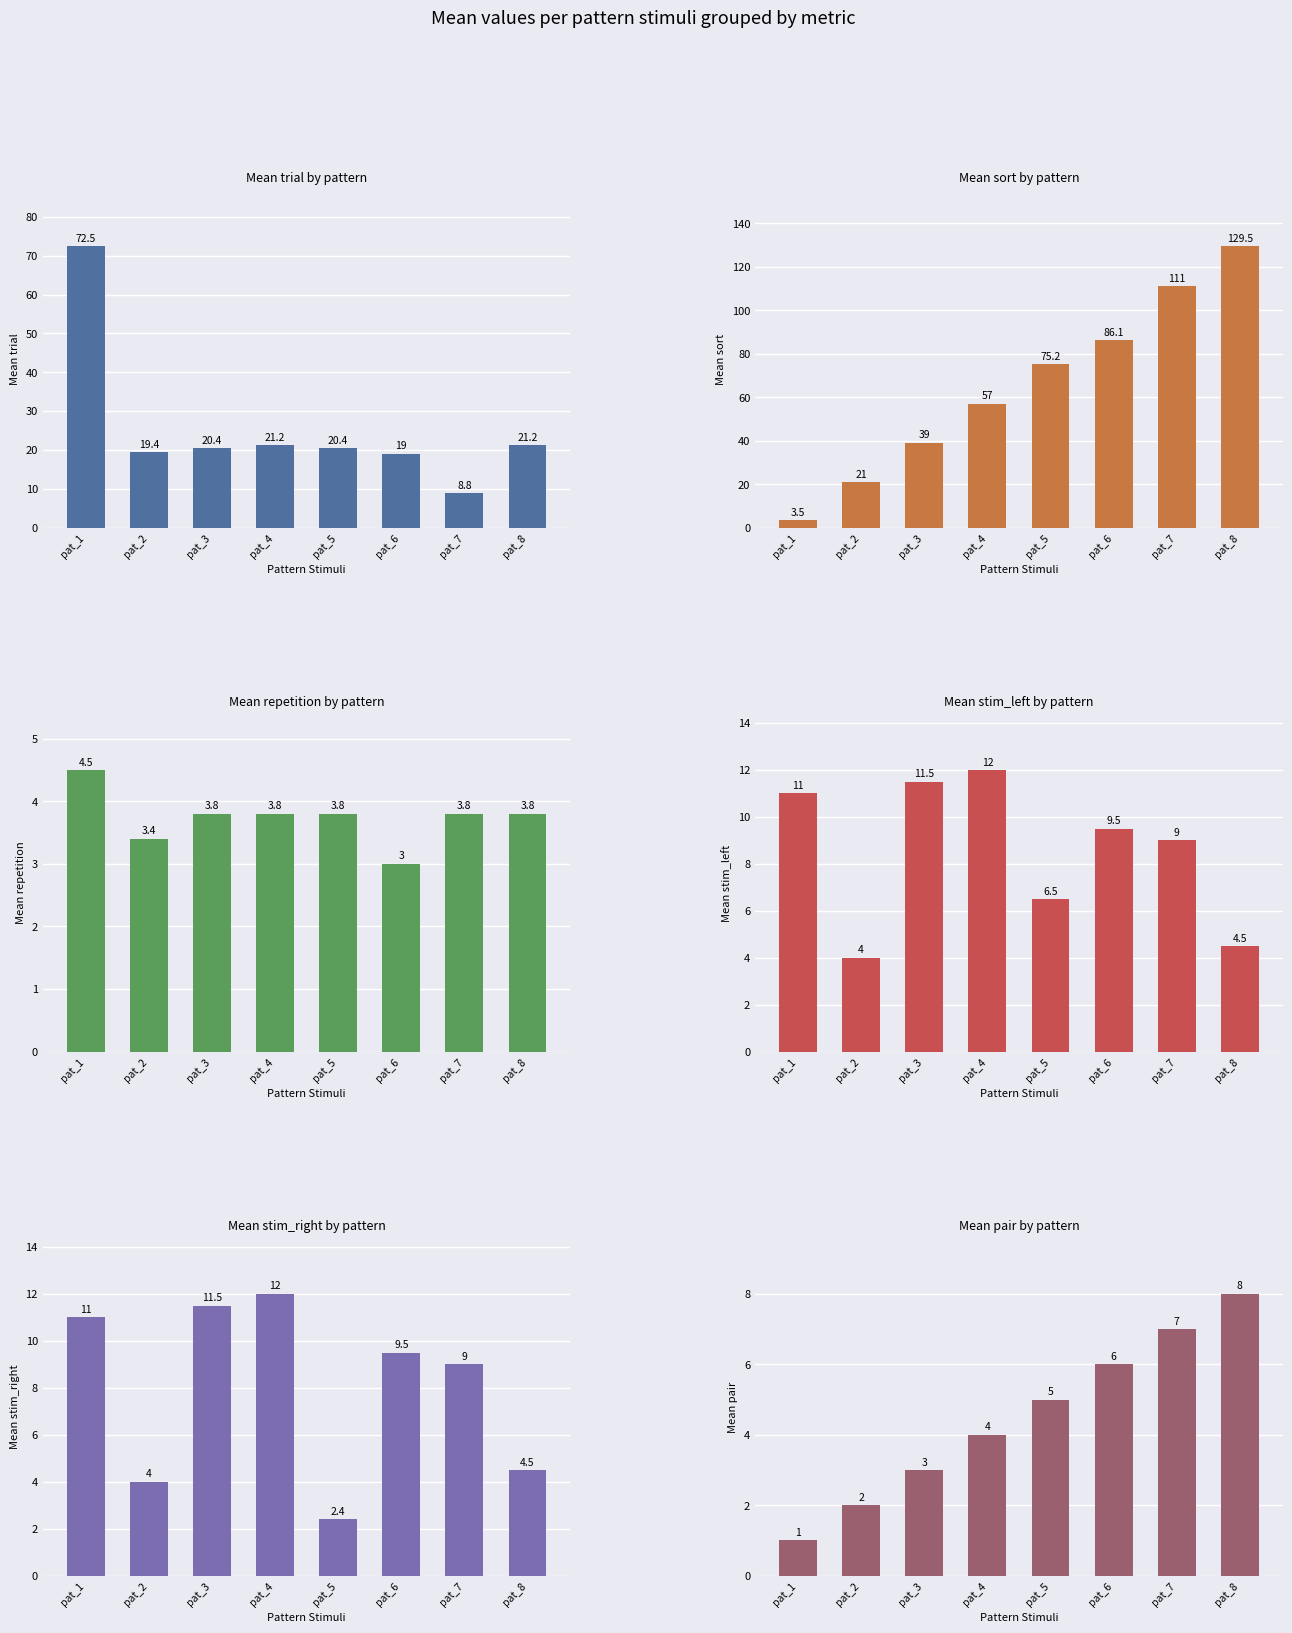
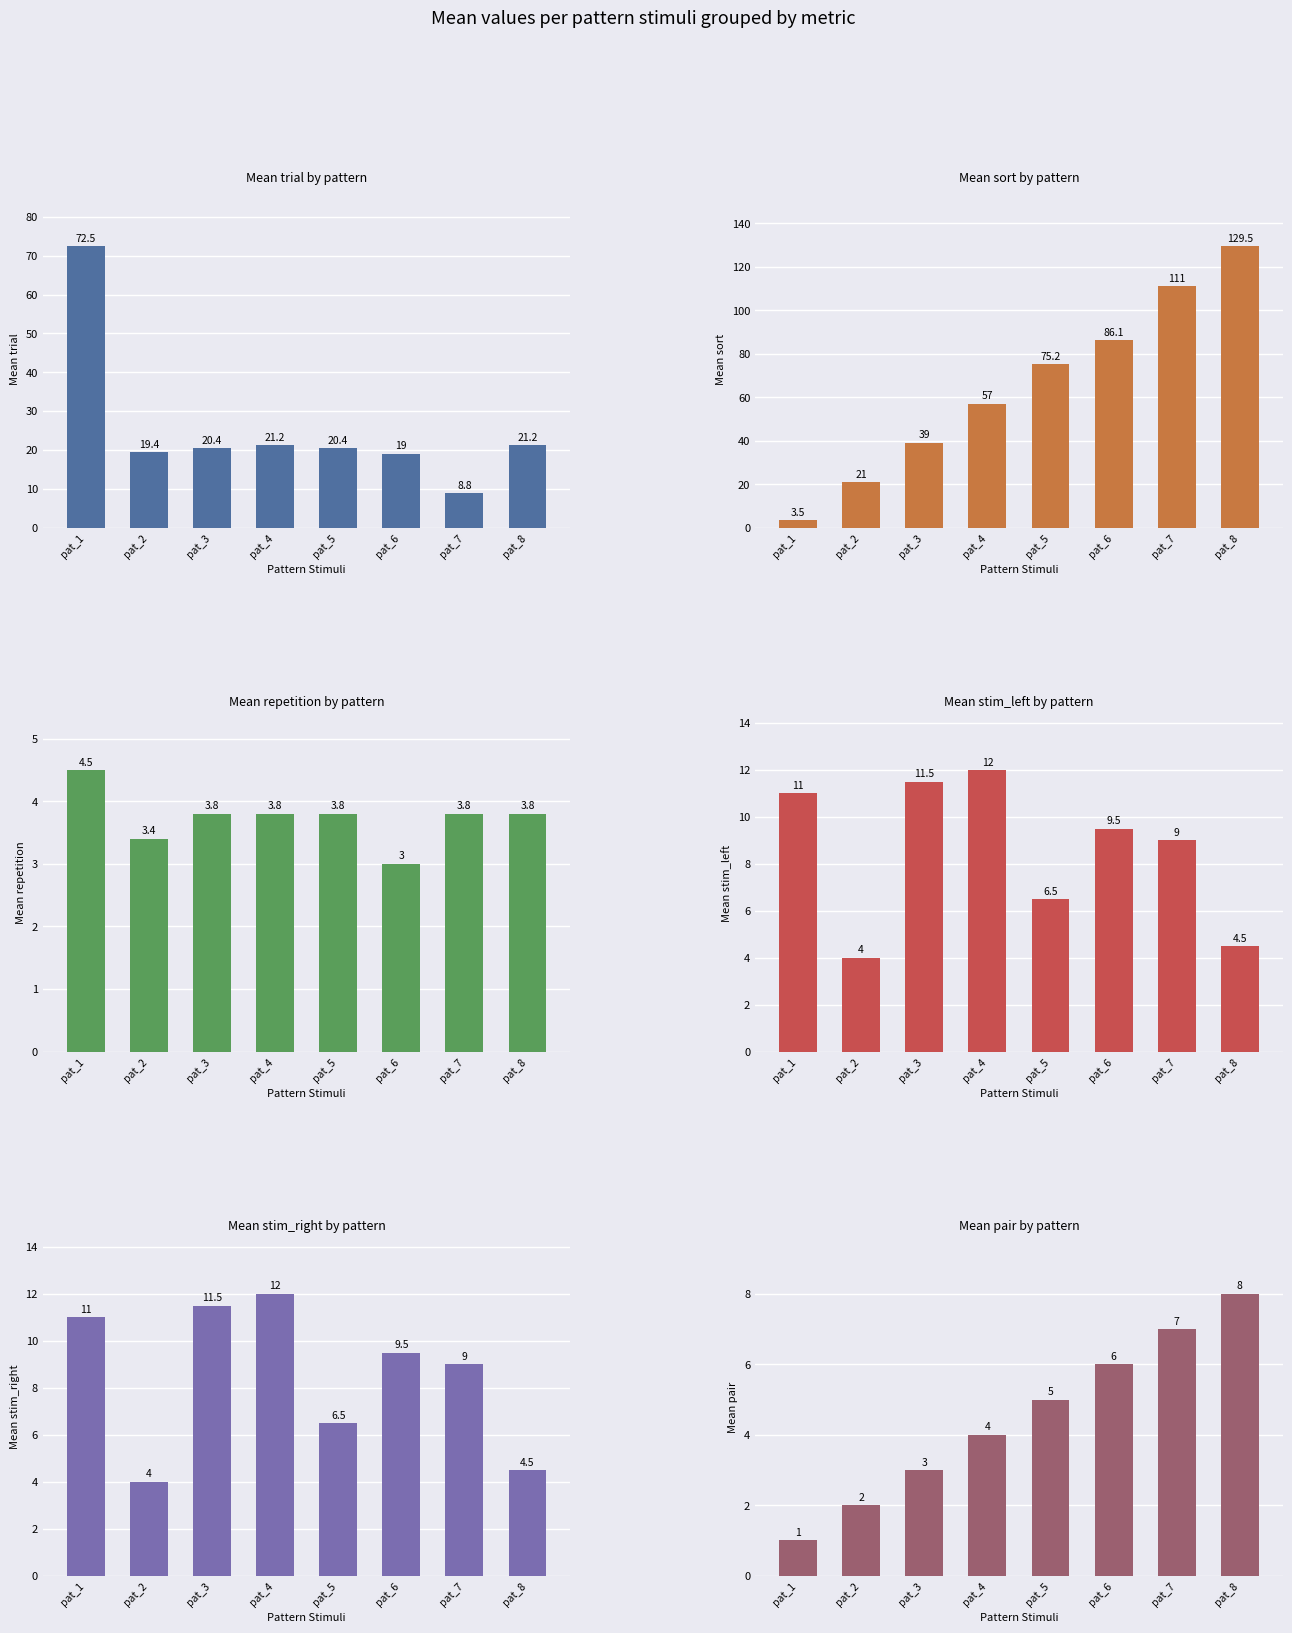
Mean stim_right by pattern, pat_5: 2.4 -> 6.5
